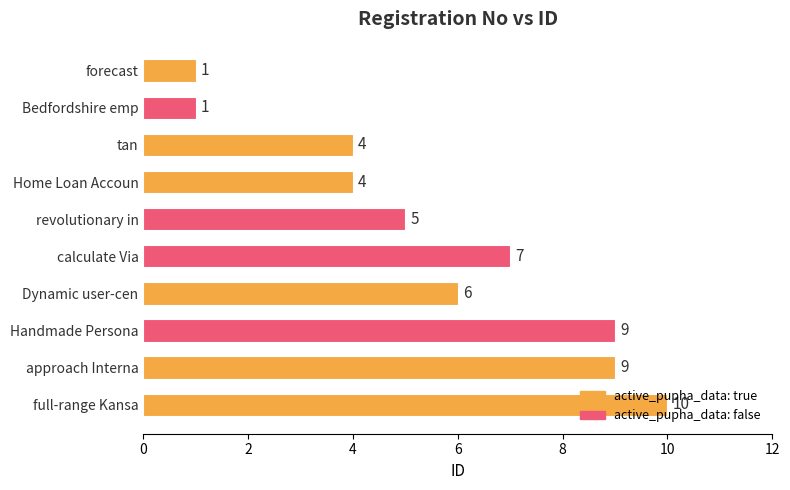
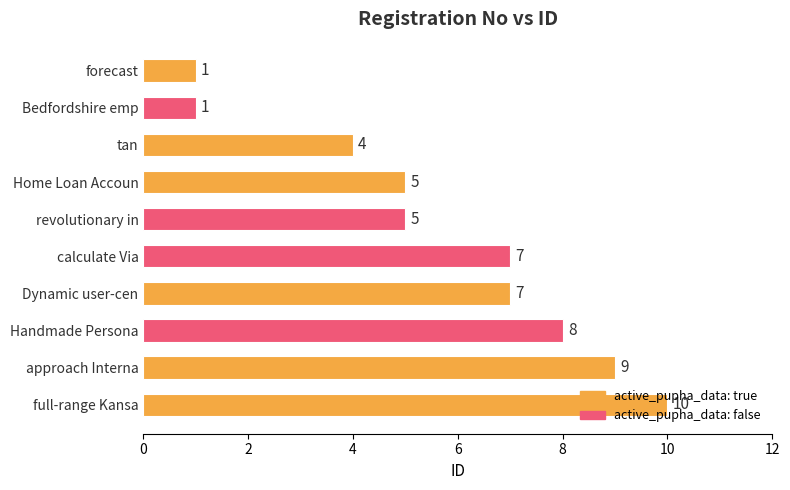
Home Loan Accoun: 4 -> 5
Dynamic user-cen: 6 -> 7
Handmade Persona: 9 -> 8
